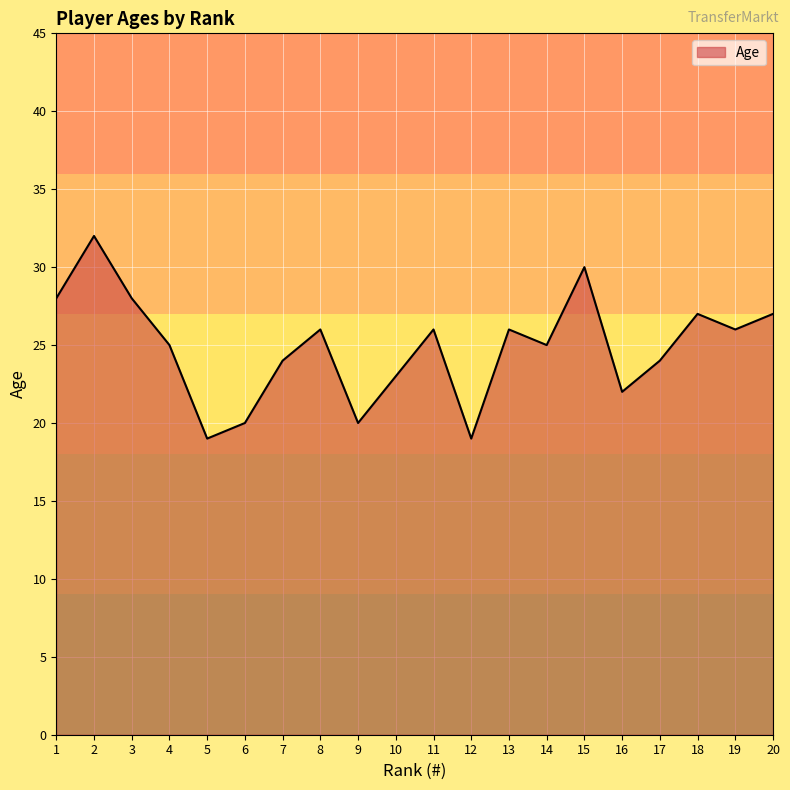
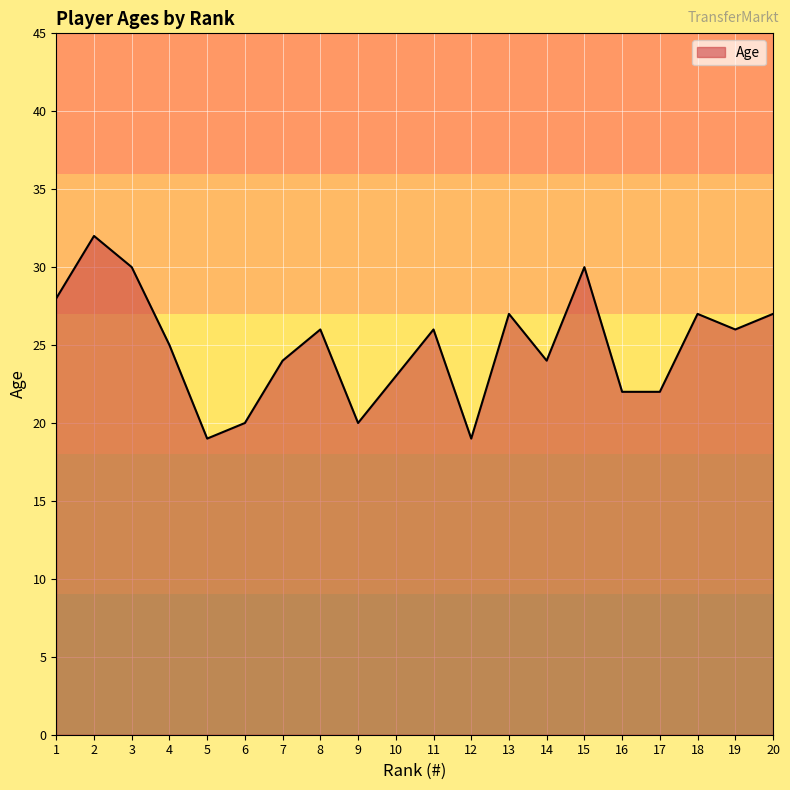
3: 28 -> 30
13: 26 -> 27
14: 25 -> 24
17: 24 -> 22
